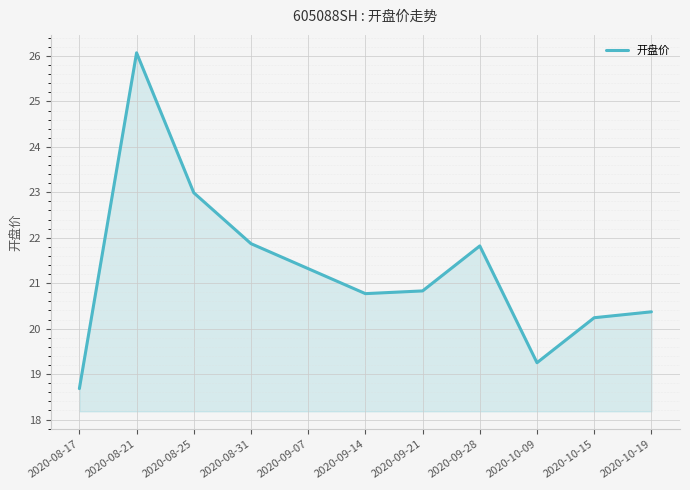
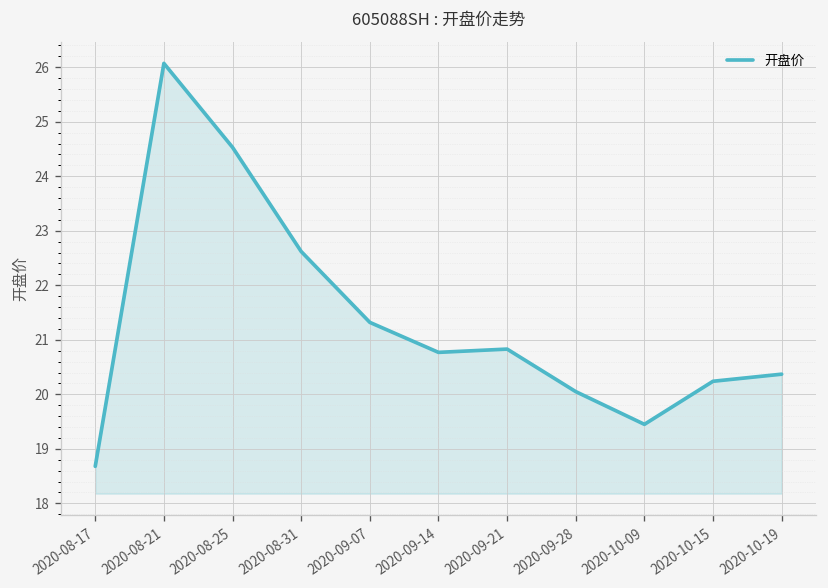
2020-08-25: 23.0 -> 24.5
2020-08-31: 21.9 -> 22.6
2020-09-28: 21.8 -> 20.1
2020-10-09: 19.3 -> 19.5
